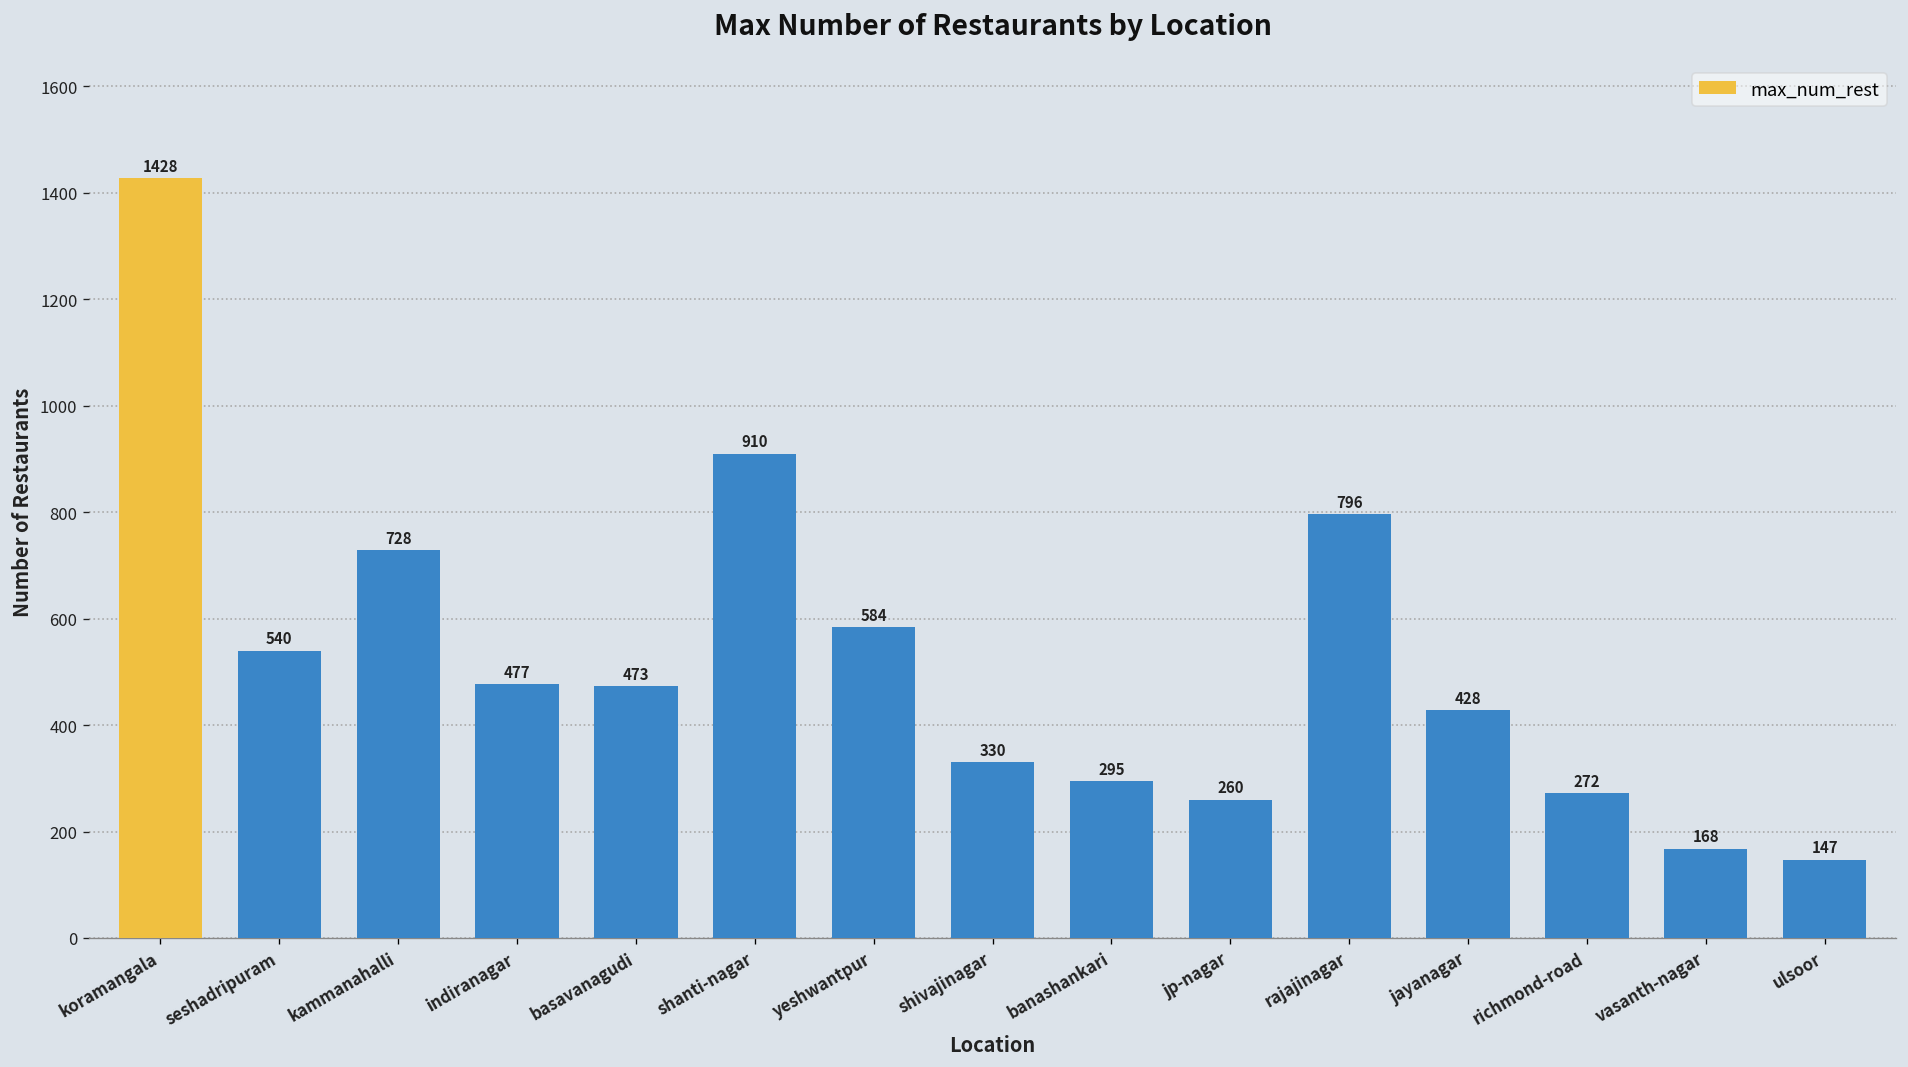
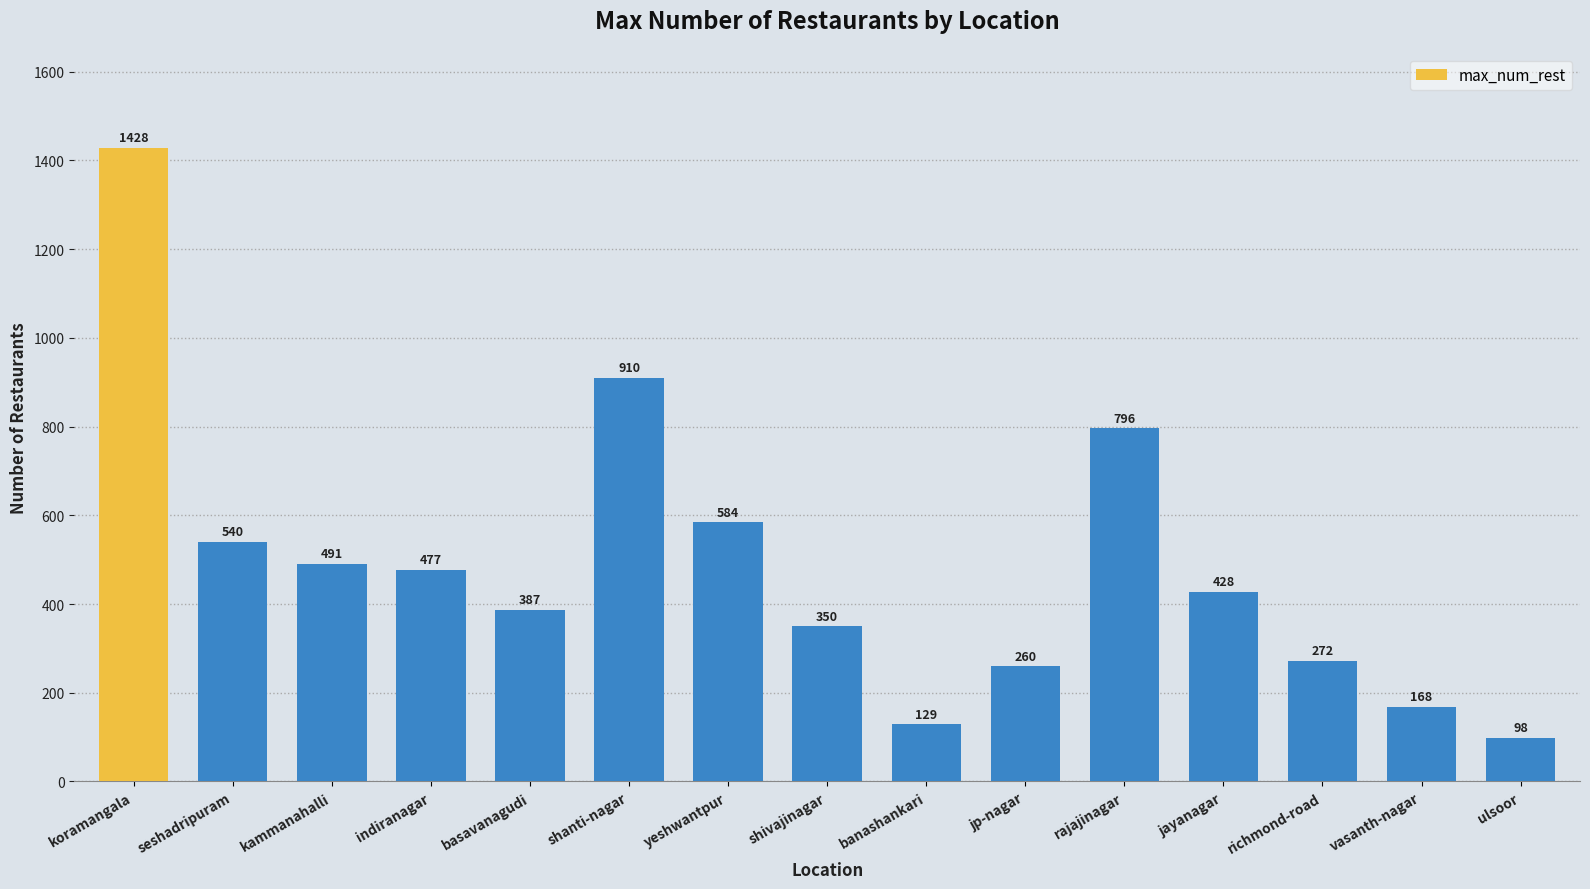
kammanahalli: 728 -> 491
basavanagudi: 473 -> 387
shivajinagar: 330 -> 350
banashankari: 295 -> 129
ulsoor: 147 -> 98
